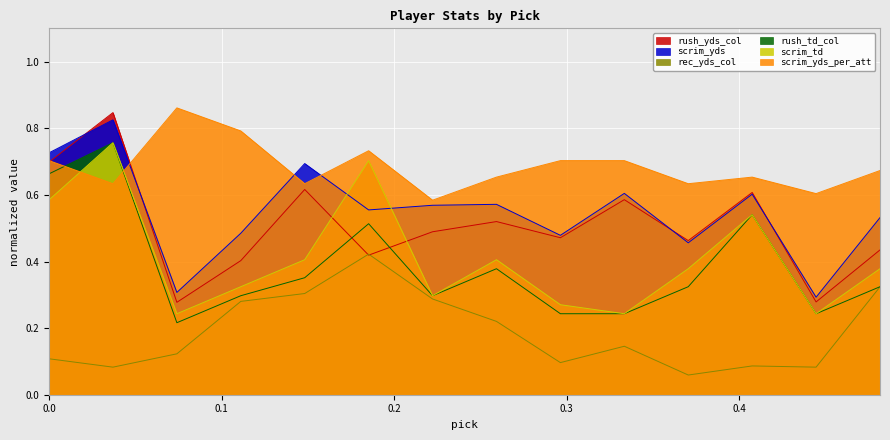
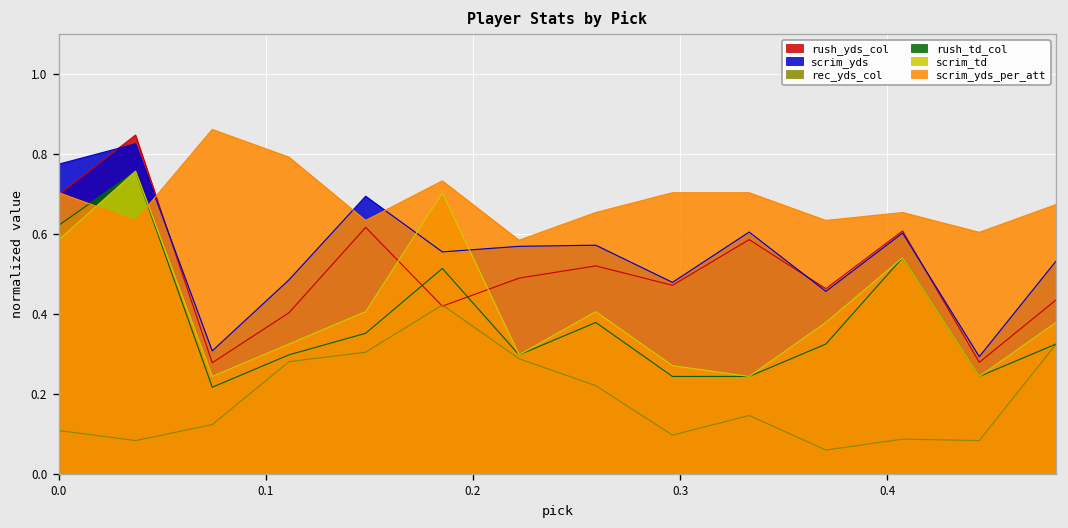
scrim_yds, 0.0: 0.73 -> 0.77
rush_td_col, 0.0: 0.66 -> 0.62
